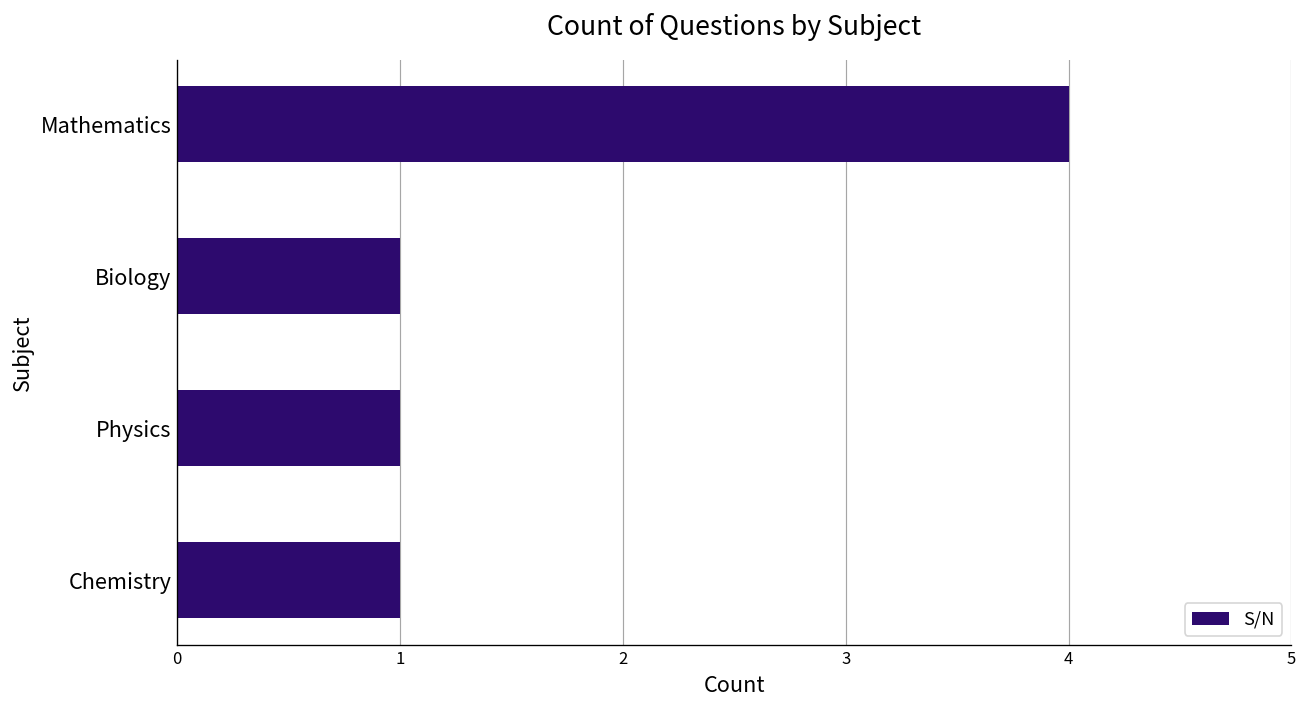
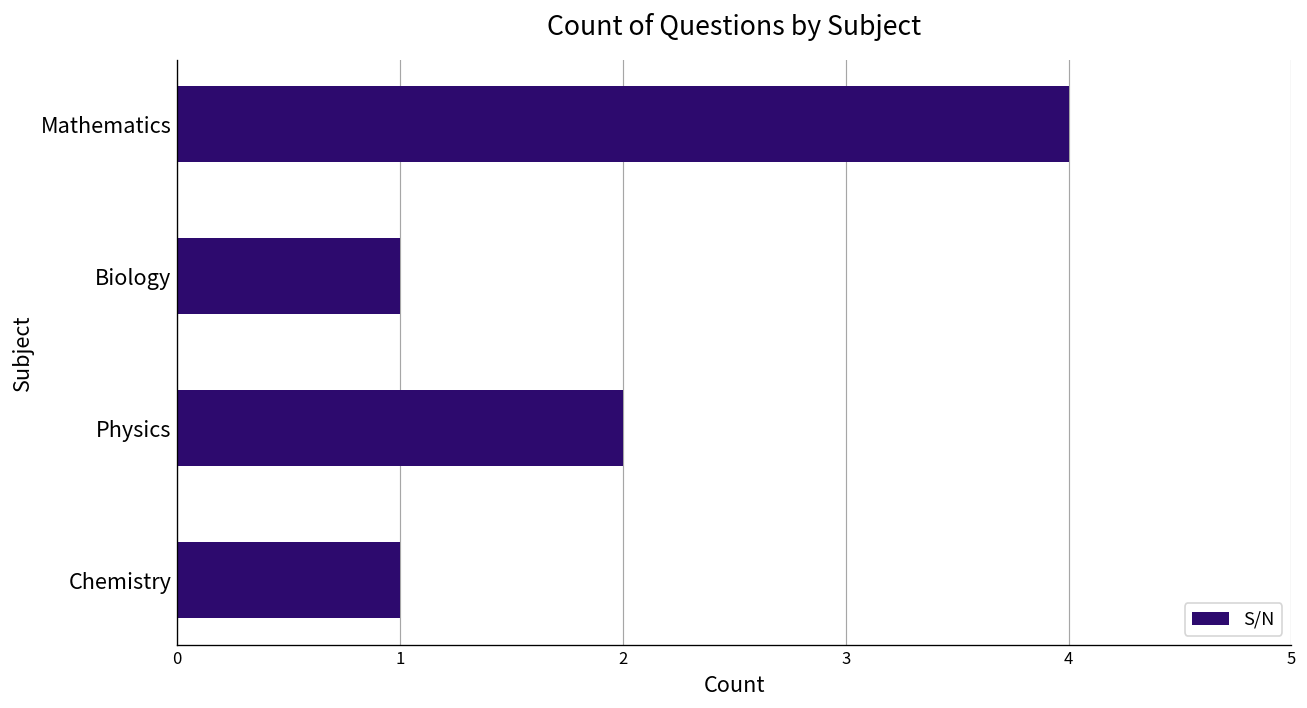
Physics: 1 -> 2
